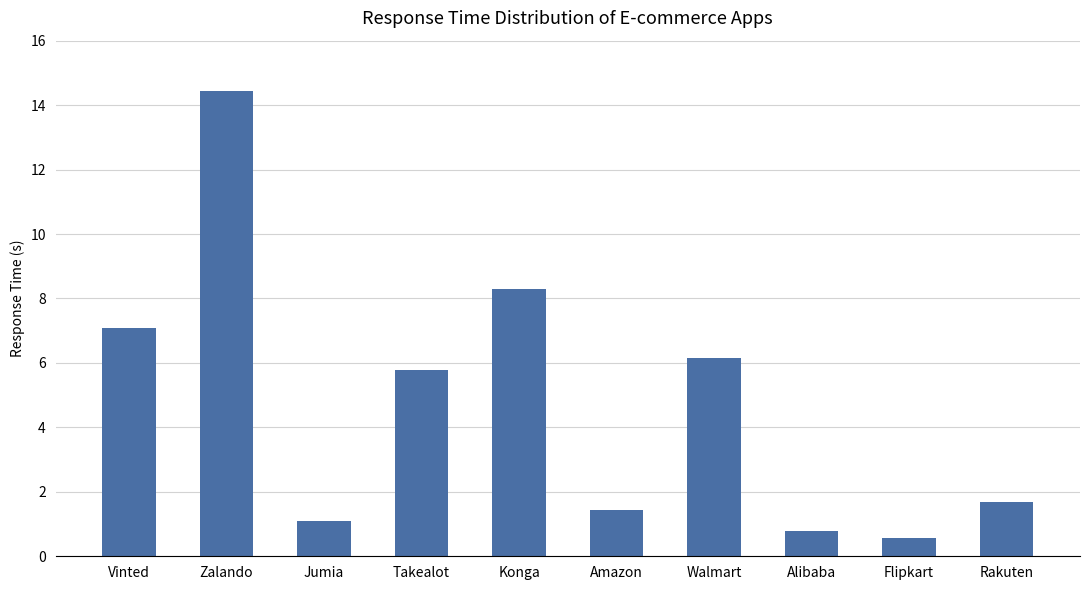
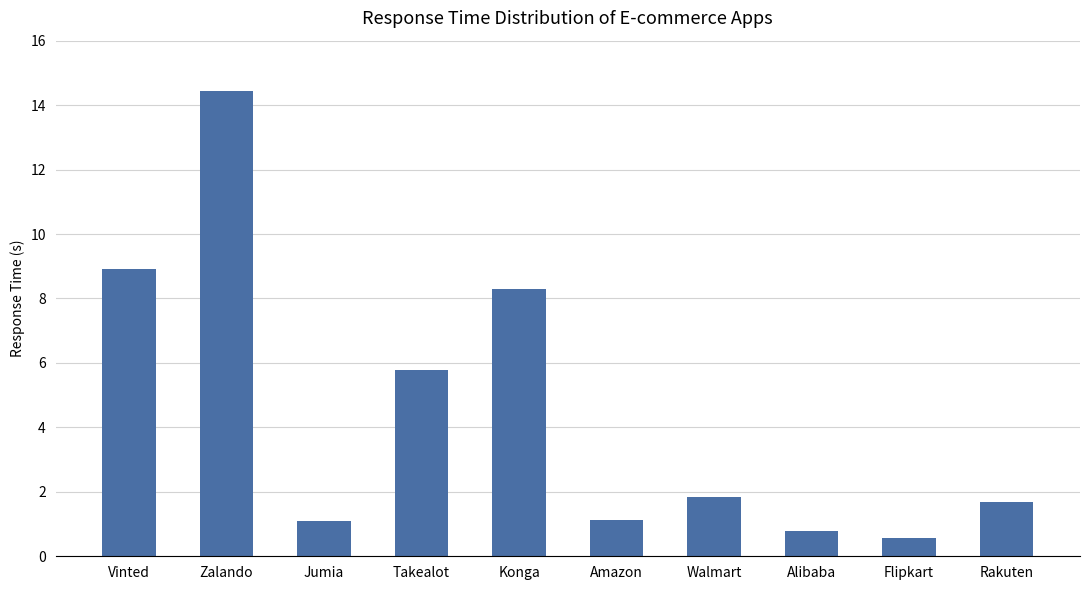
Vinted: 7.1 -> 8.9
Amazon: 1.4 -> 1.1
Walmart: 6.2 -> 1.8
